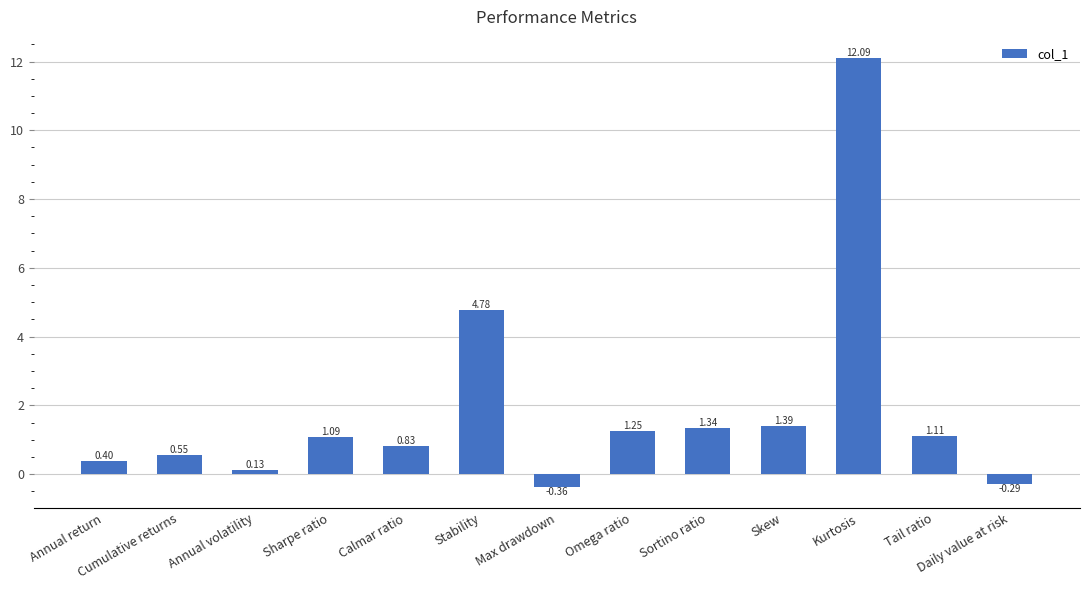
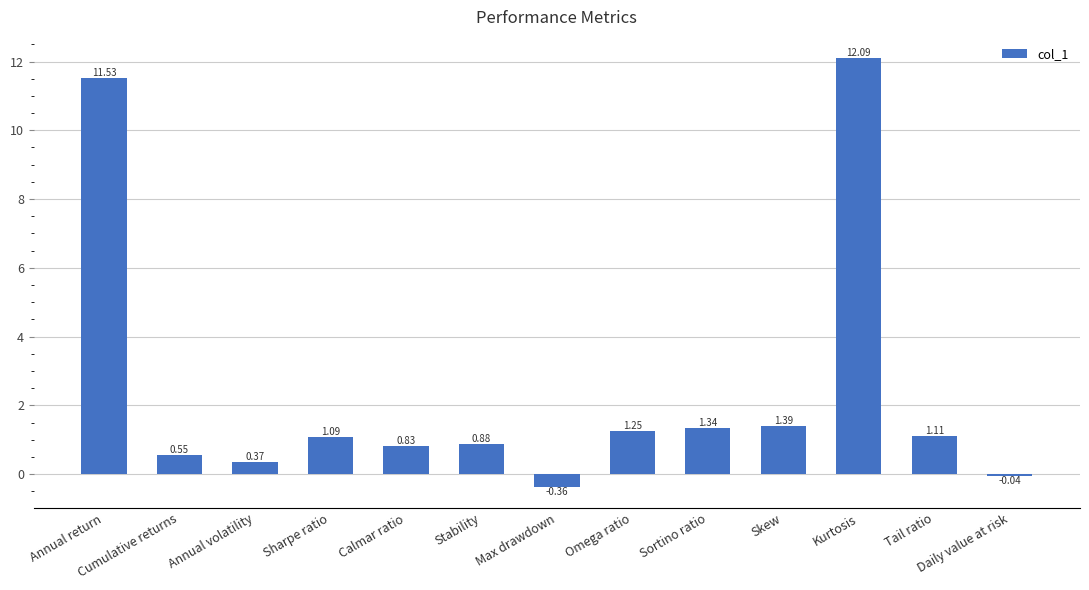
Annual return: 0.40 -> 11.53
Annual volatility: 0.13 -> 0.37
Stability: 4.78 -> 0.88
Daily value at risk: -0.29 -> -0.04
